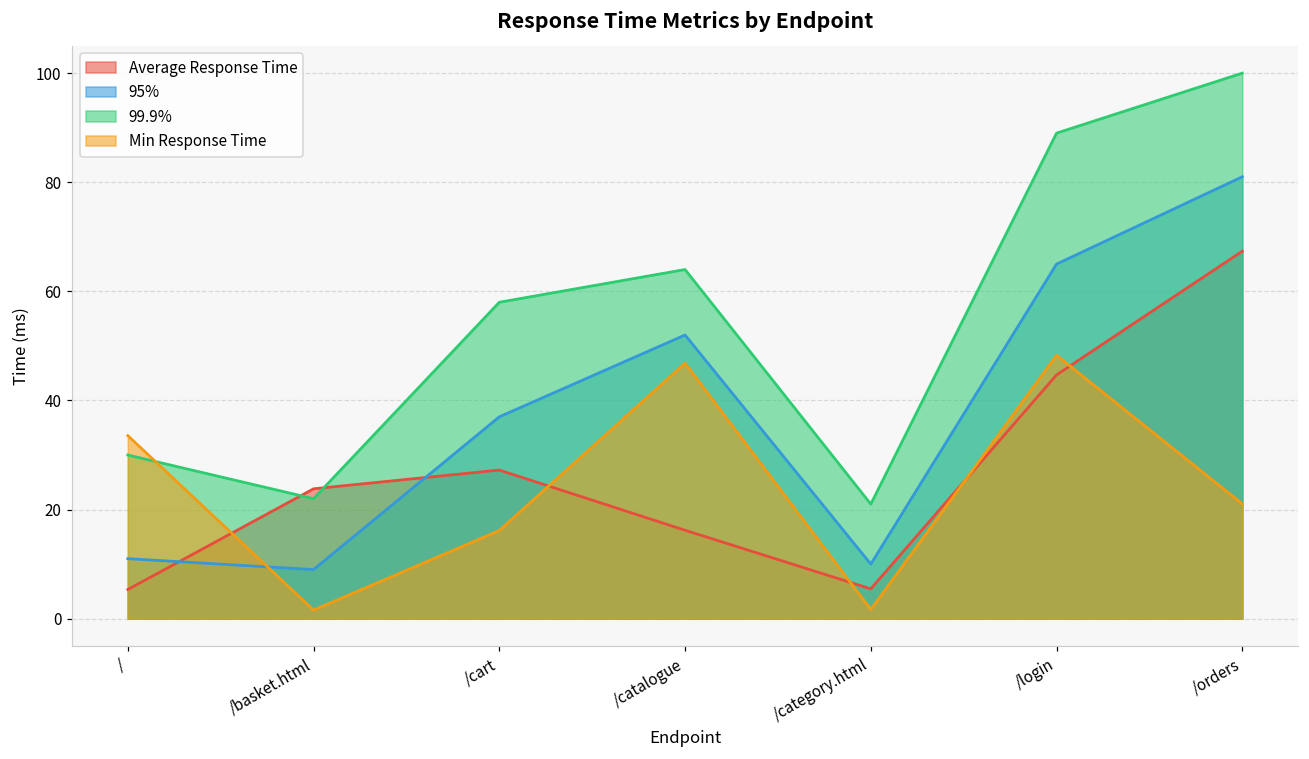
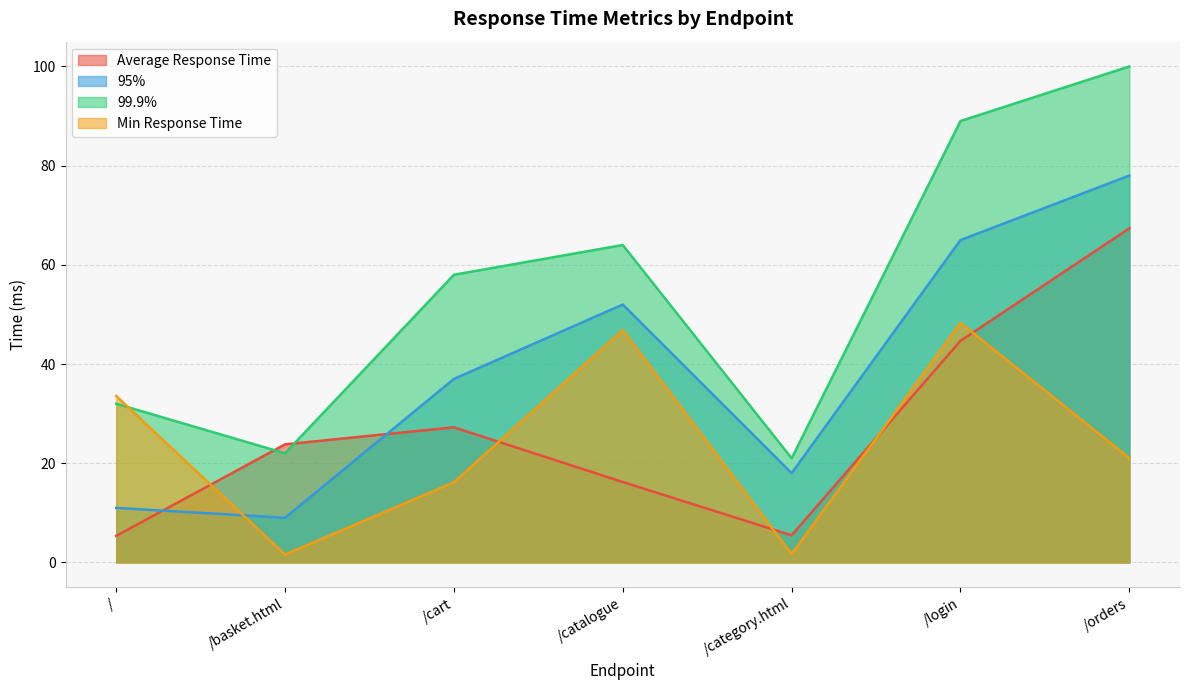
99.9%, /: 30 -> 32
95%, /category.html: 10 -> 18
95%, /orders: 81 -> 78
